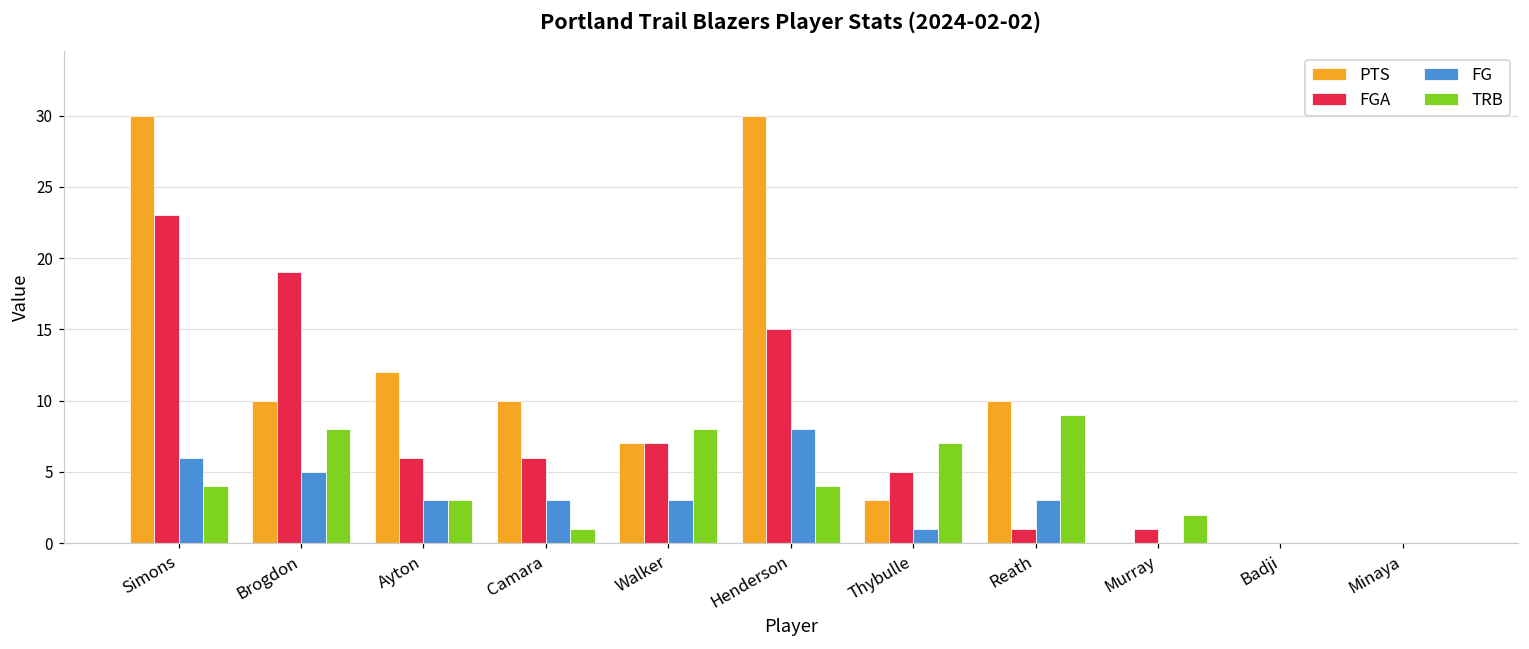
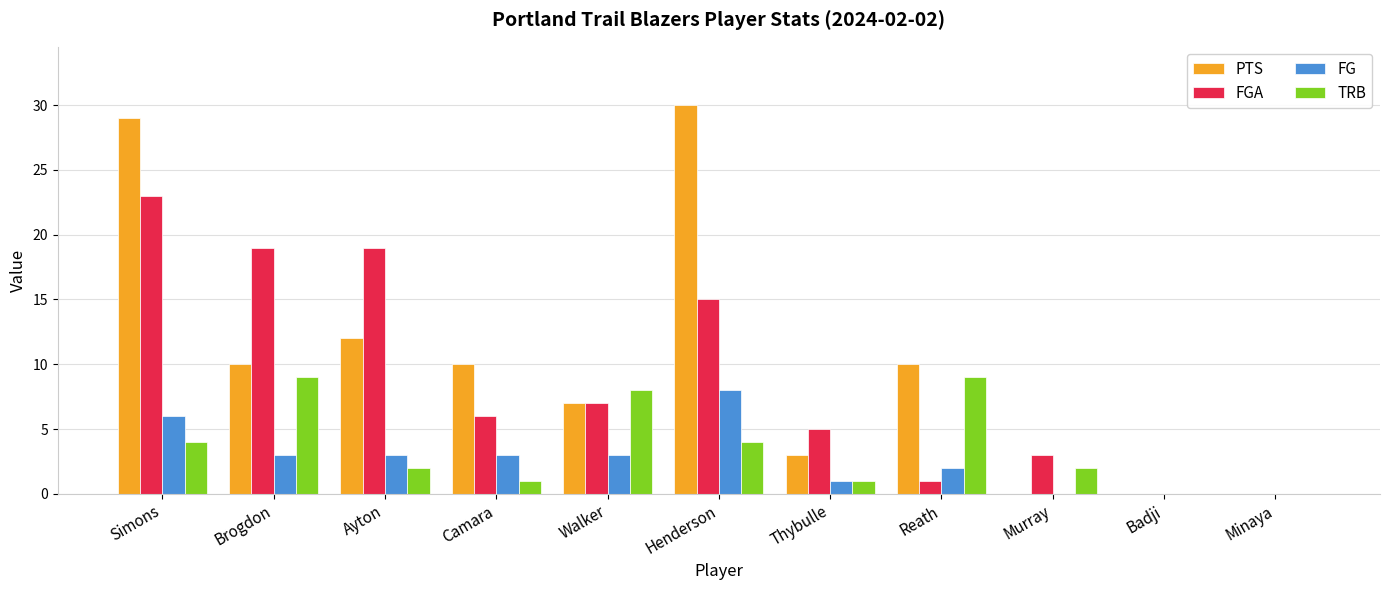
PTS, Simons: 30 -> 29
FG, Brogdon: 5 -> 3
TRB, Brogdon: 8 -> 9
FGA, Ayton: 6 -> 19
TRB, Ayton: 3 -> 2
TRB, Thybulle: 7 -> 1
FG, Reath: 3 -> 2
FGA, Murray: 1 -> 3
